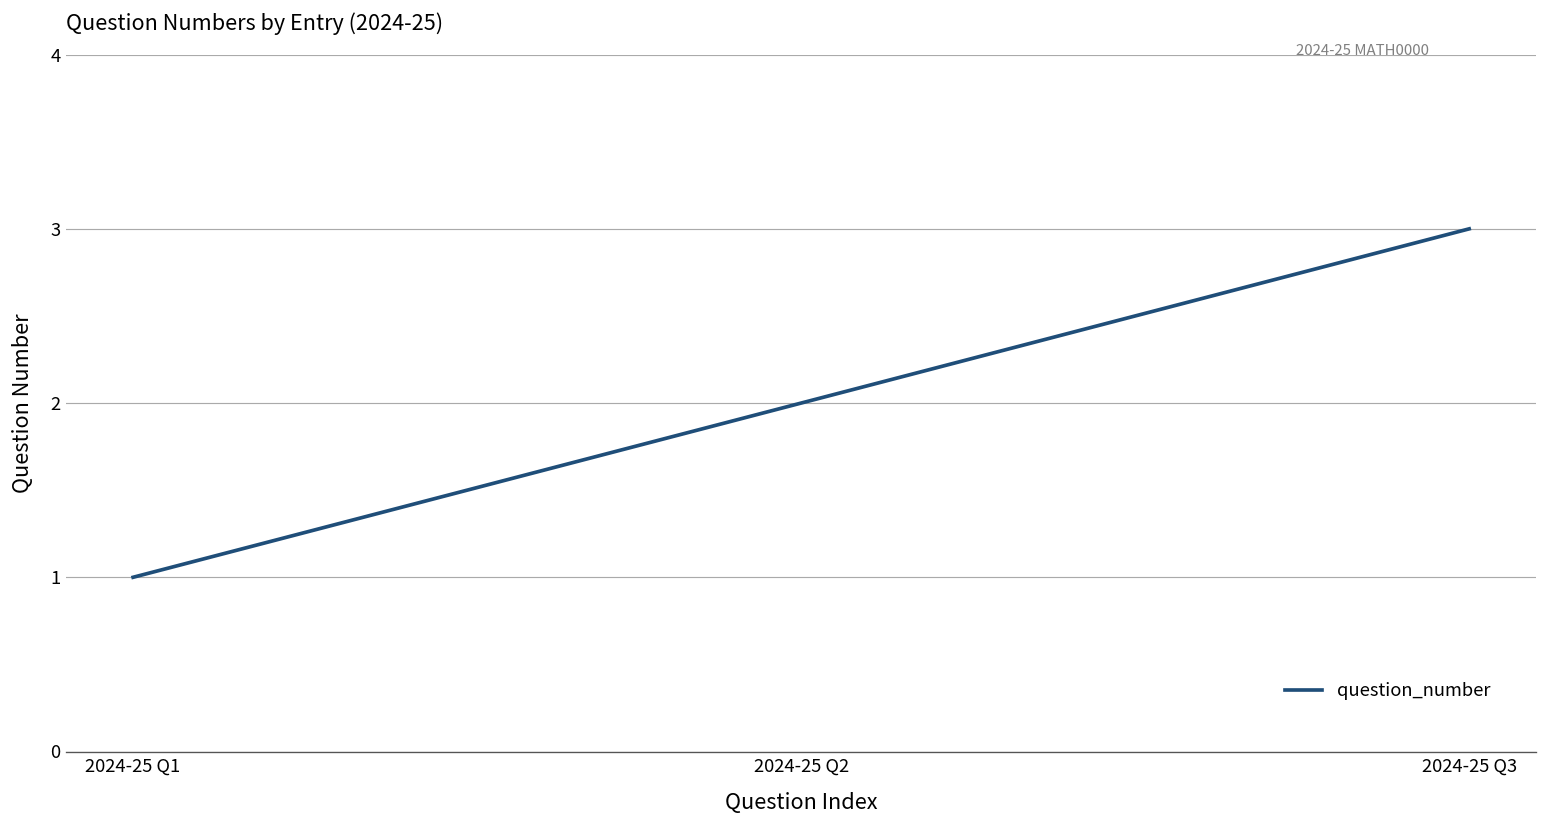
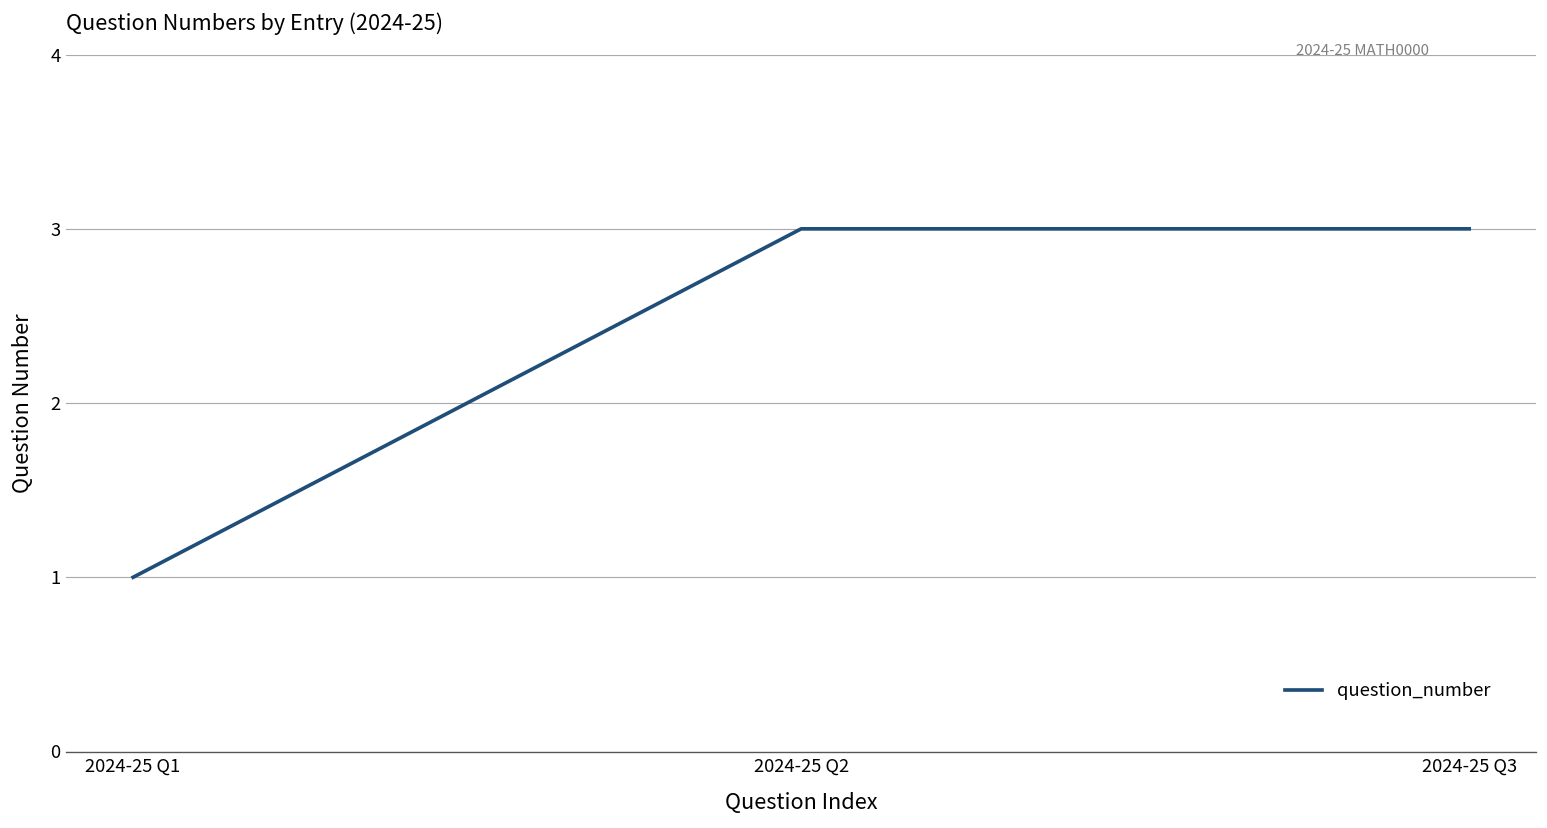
2024-25 Q2: 2 -> 3
